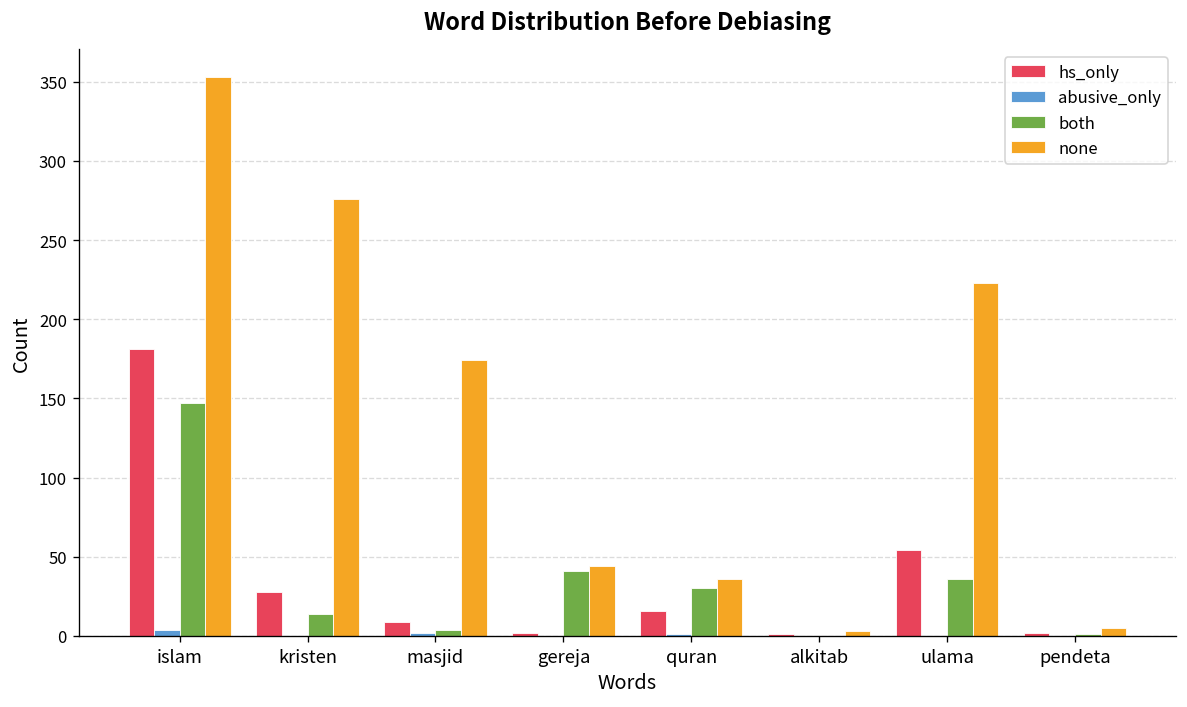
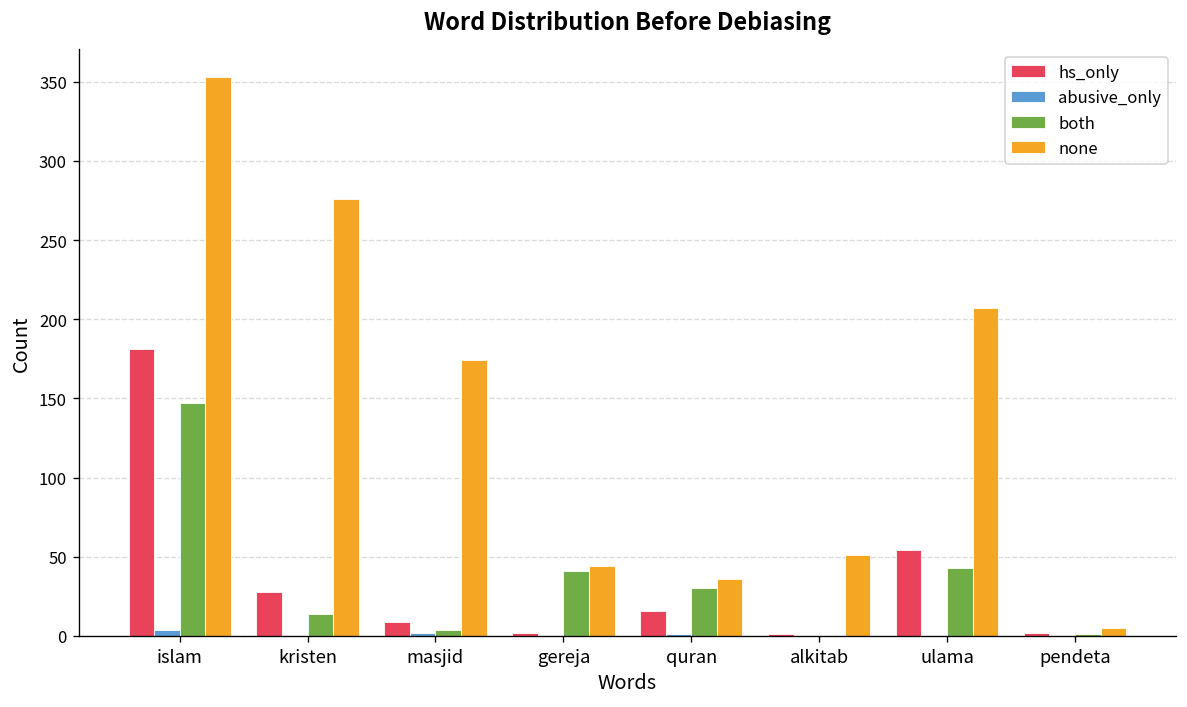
none, alkitab: 3 -> 51
both, ulama: 36 -> 43
none, ulama: 223 -> 207
